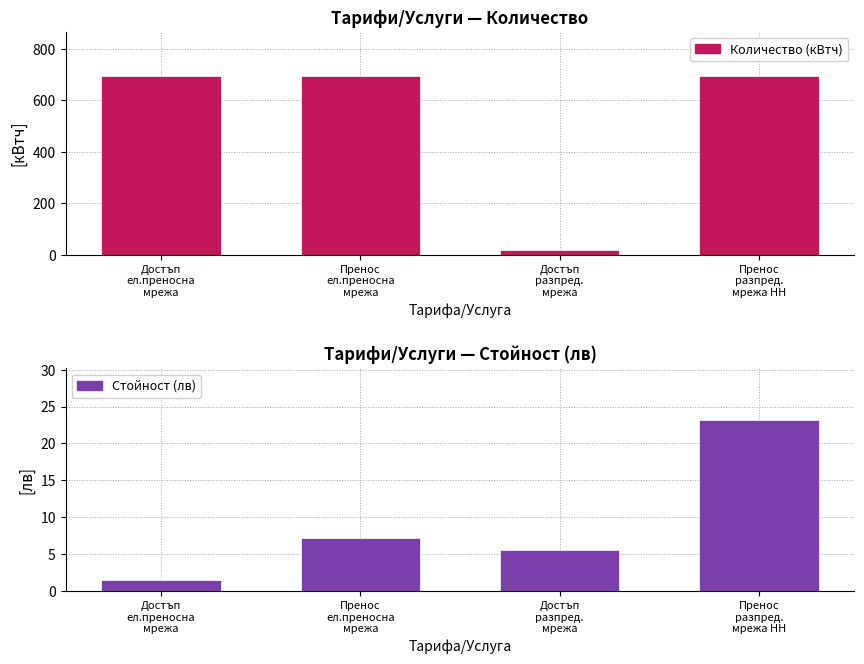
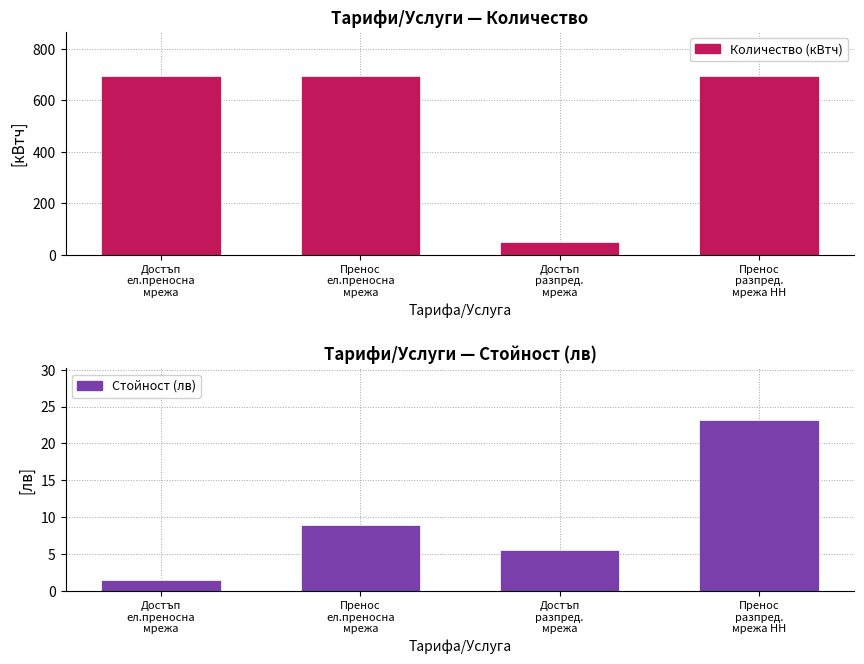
Тарифи/Услуги — Количество, Достъп разпред. мрежа: 20 -> 50
Тарифи/Услуги — Стойност (лв), Пренос ел.преносна мрежа: 7 -> 9
